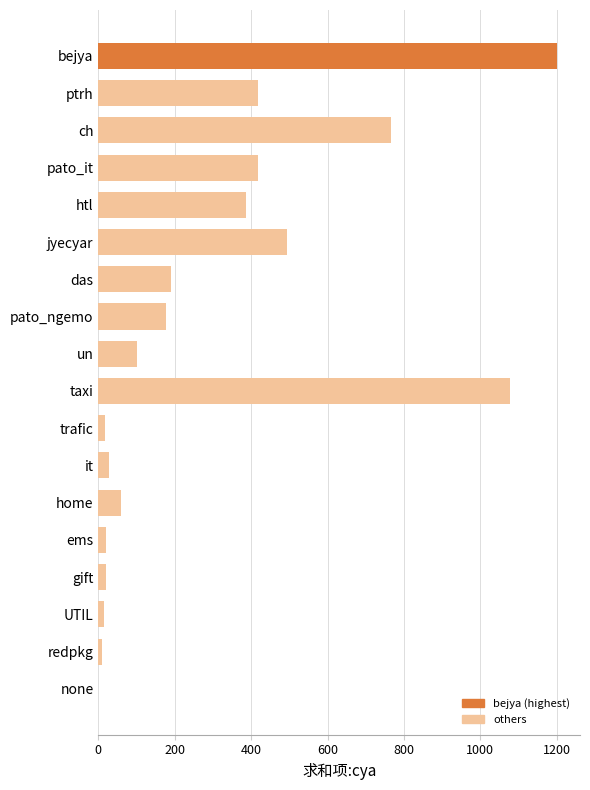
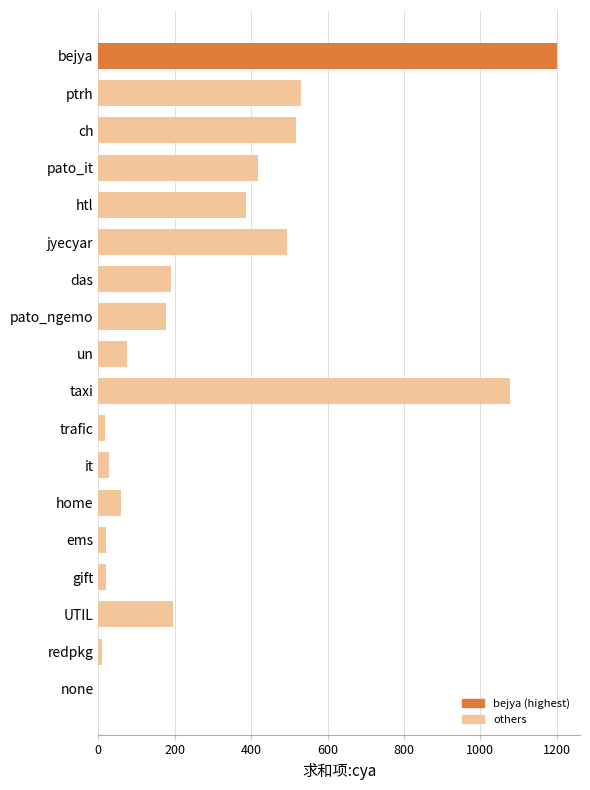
ptrh: 420 -> 530
ch: 770 -> 520
un: 100 -> 80
UTIL: 20 -> 200
